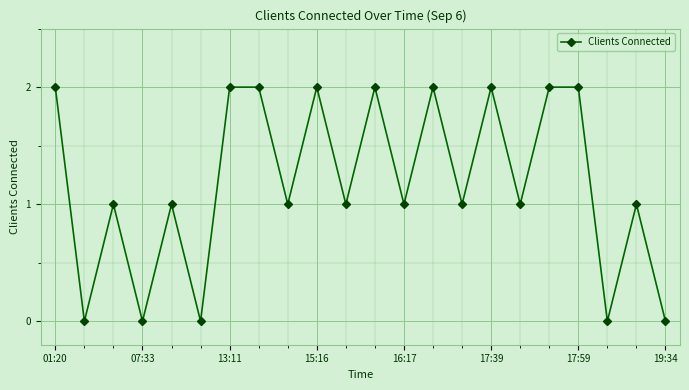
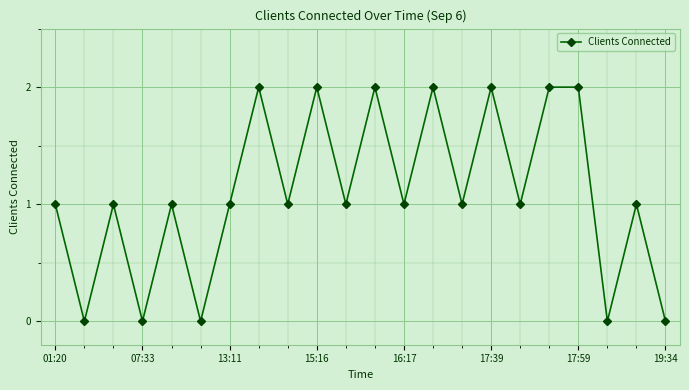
01:20: 2 -> 1
13:11: 2 -> 1
